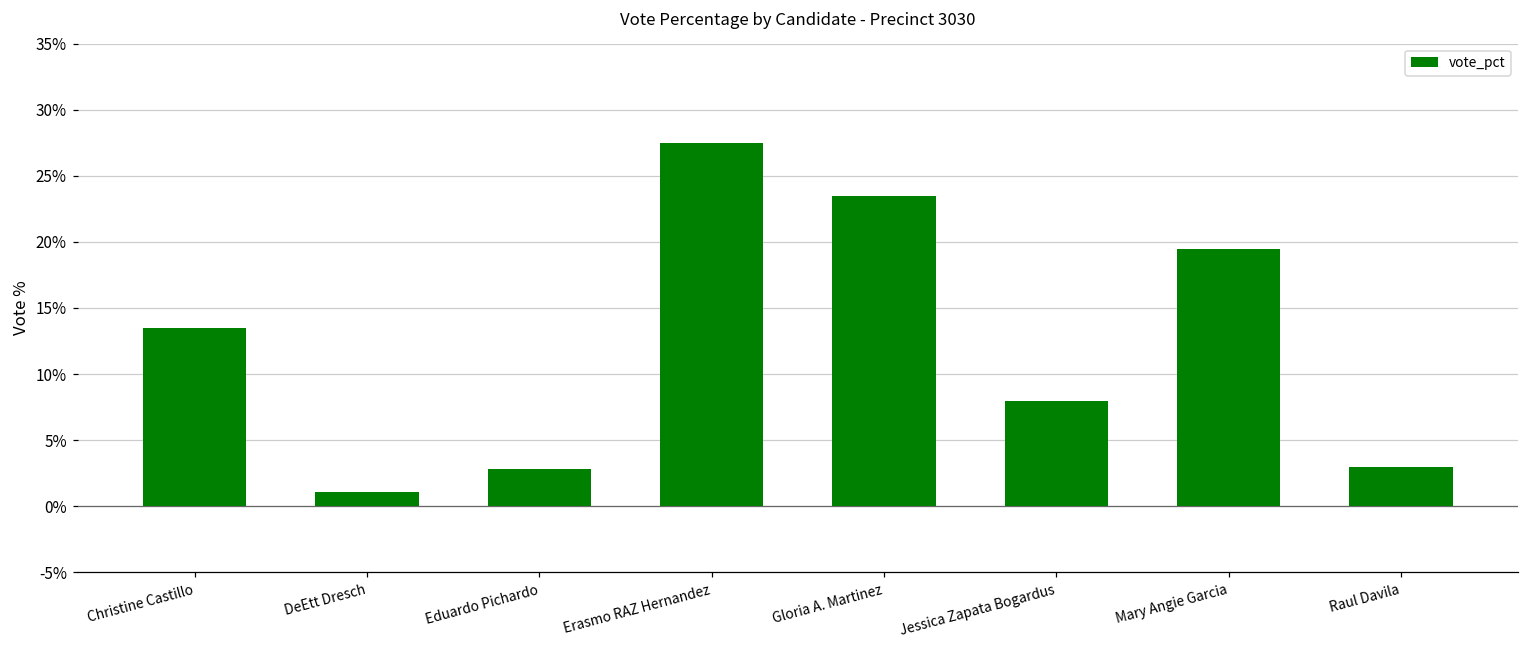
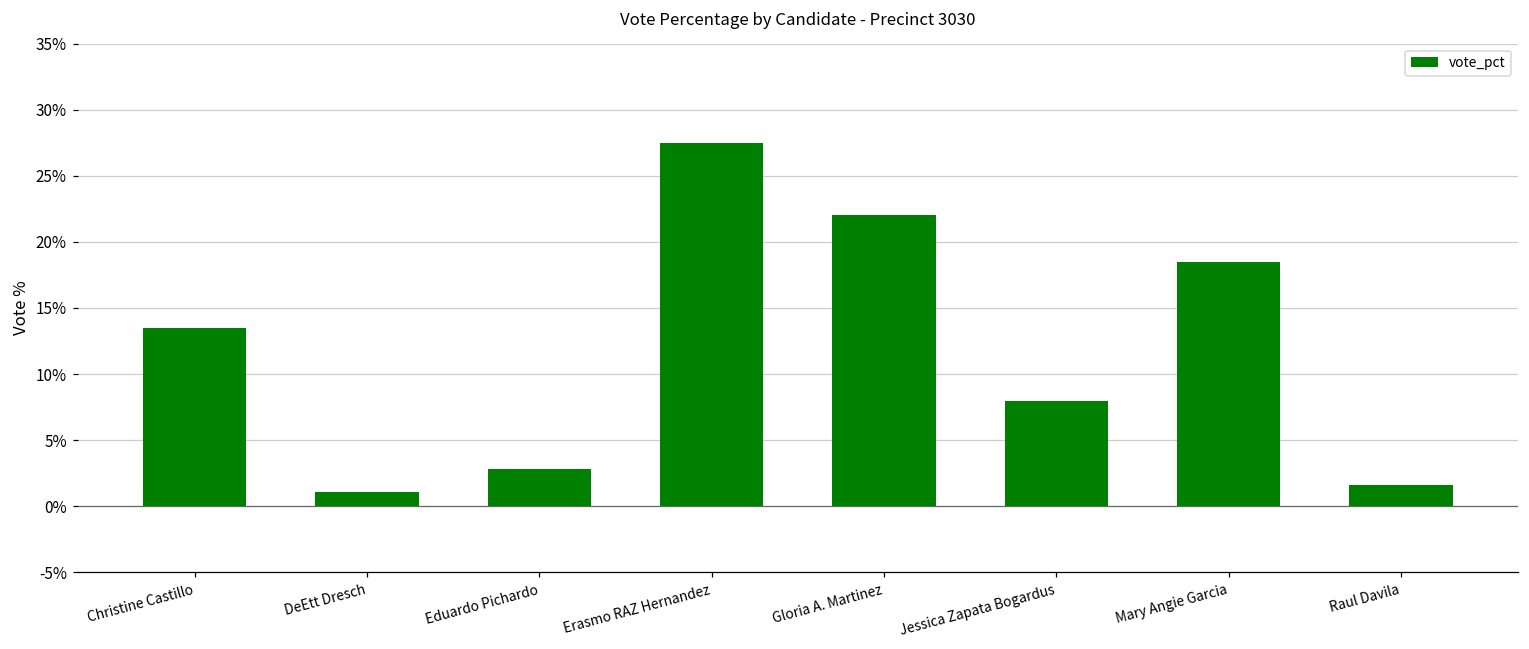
Gloria A. Martinez: 23.5% -> 22.0%
Mary Angie Garcia: 19.5% -> 18.5%
Raul Davila: 3.0% -> 1.6%
